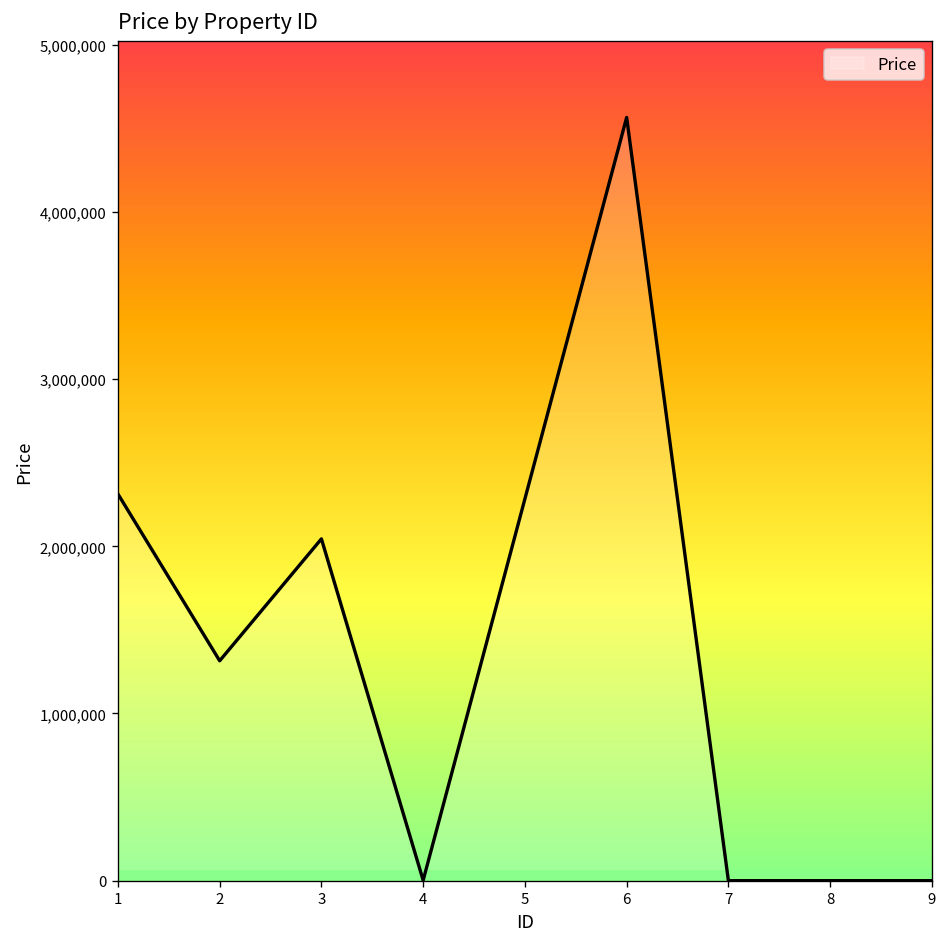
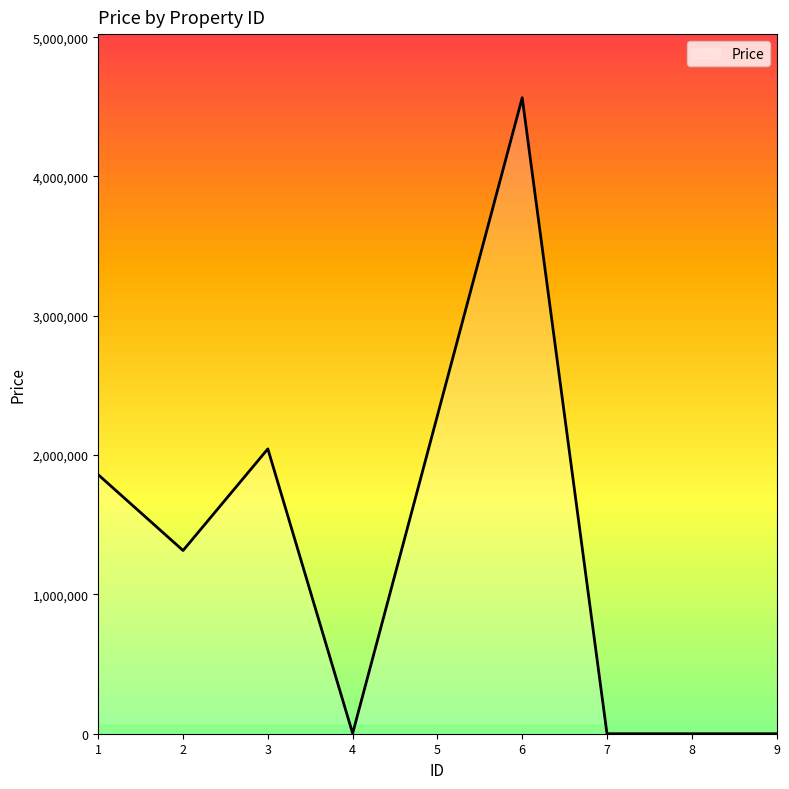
1: 2,310,000 -> 1,860,000
